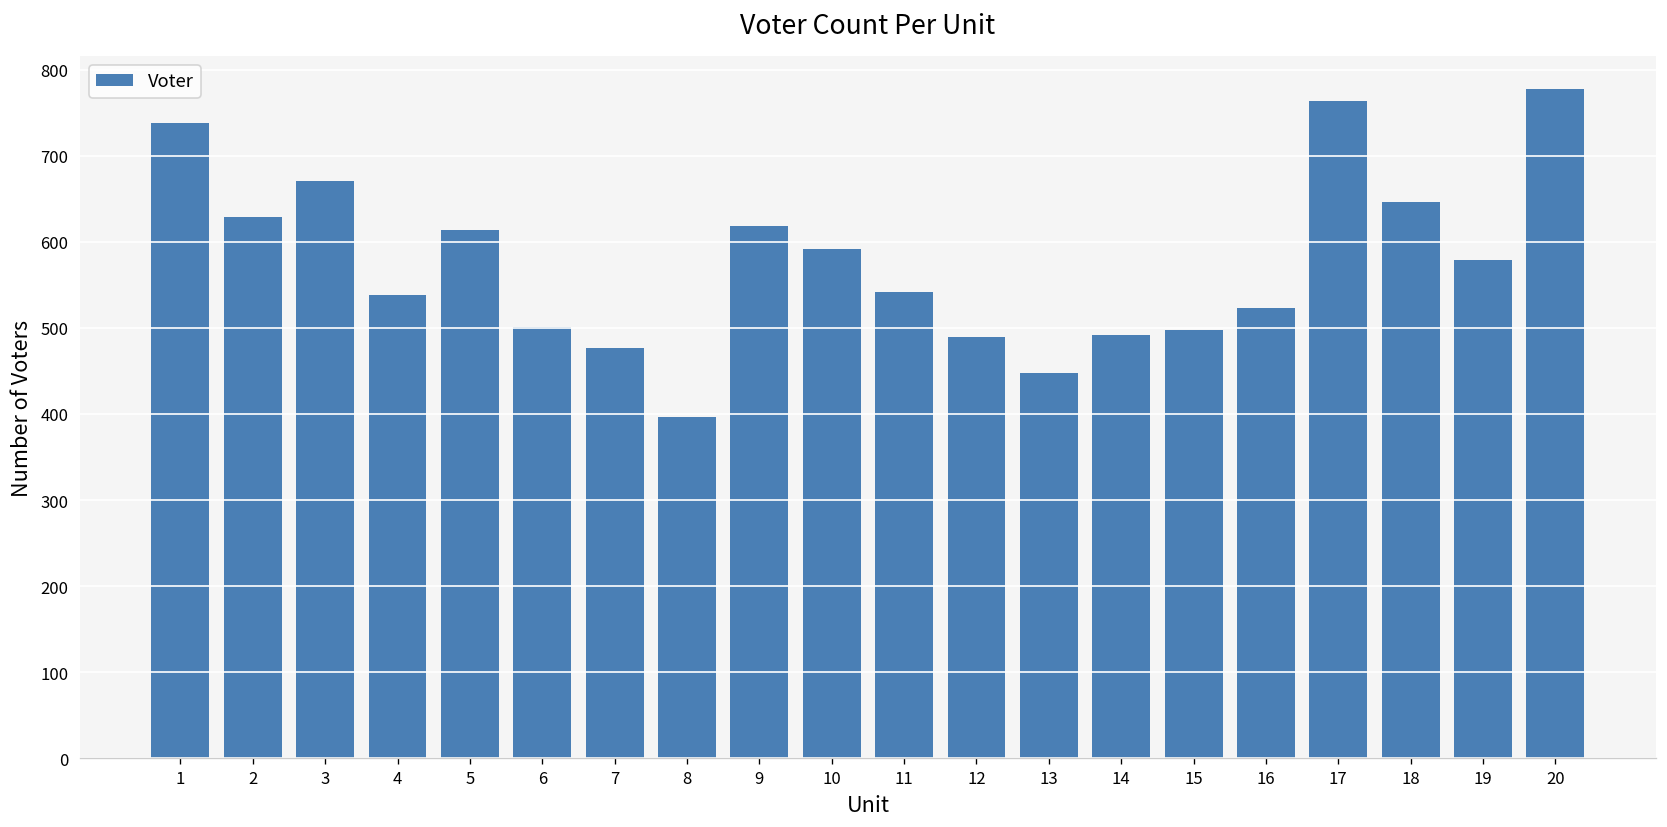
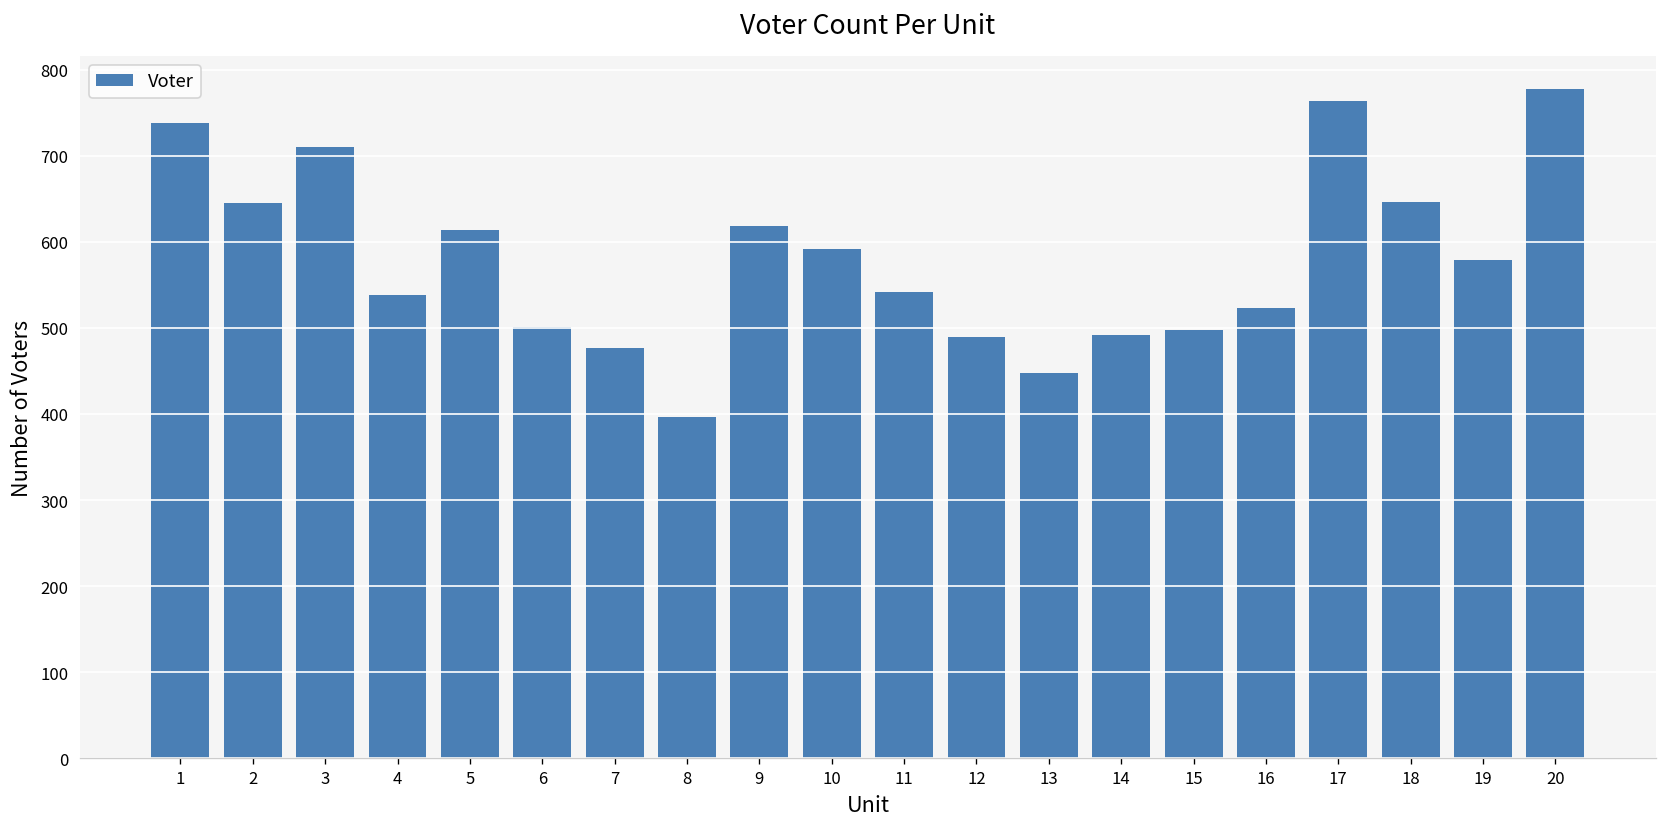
2: 630 -> 650
3: 670 -> 710
